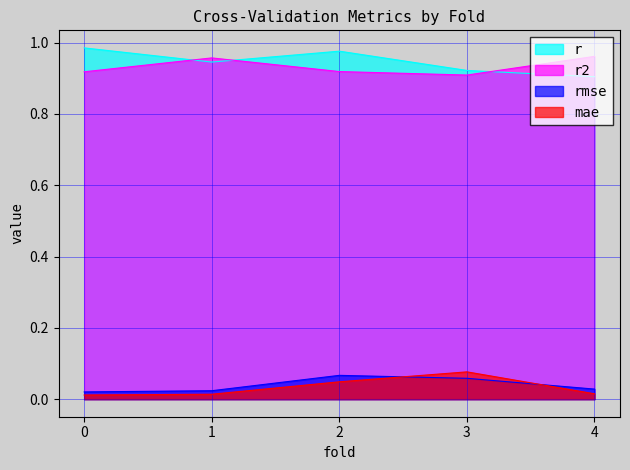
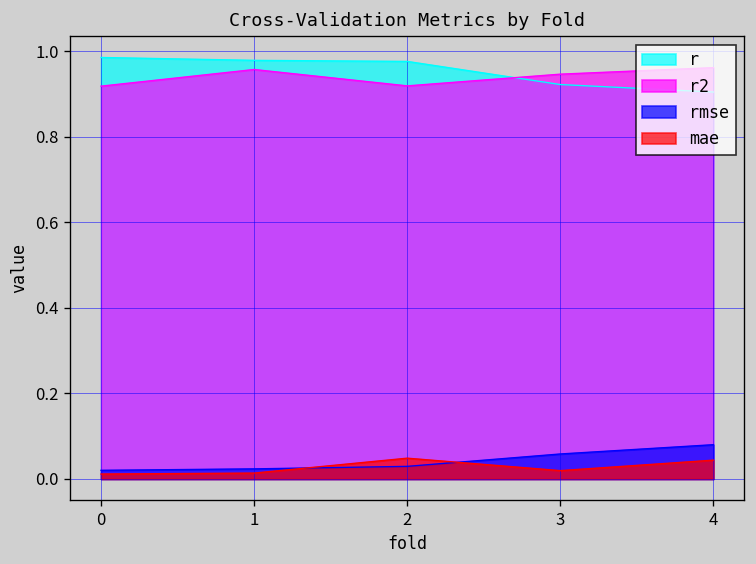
r, 1: 0.95 -> 0.98
rmse, 2: 0.07 -> 0.03
r2, 3: 0.91 -> 0.95
mae, 3: 0.08 -> 0.02
rmse, 4: 0.03 -> 0.08
mae, 4: 0.02 -> 0.04
